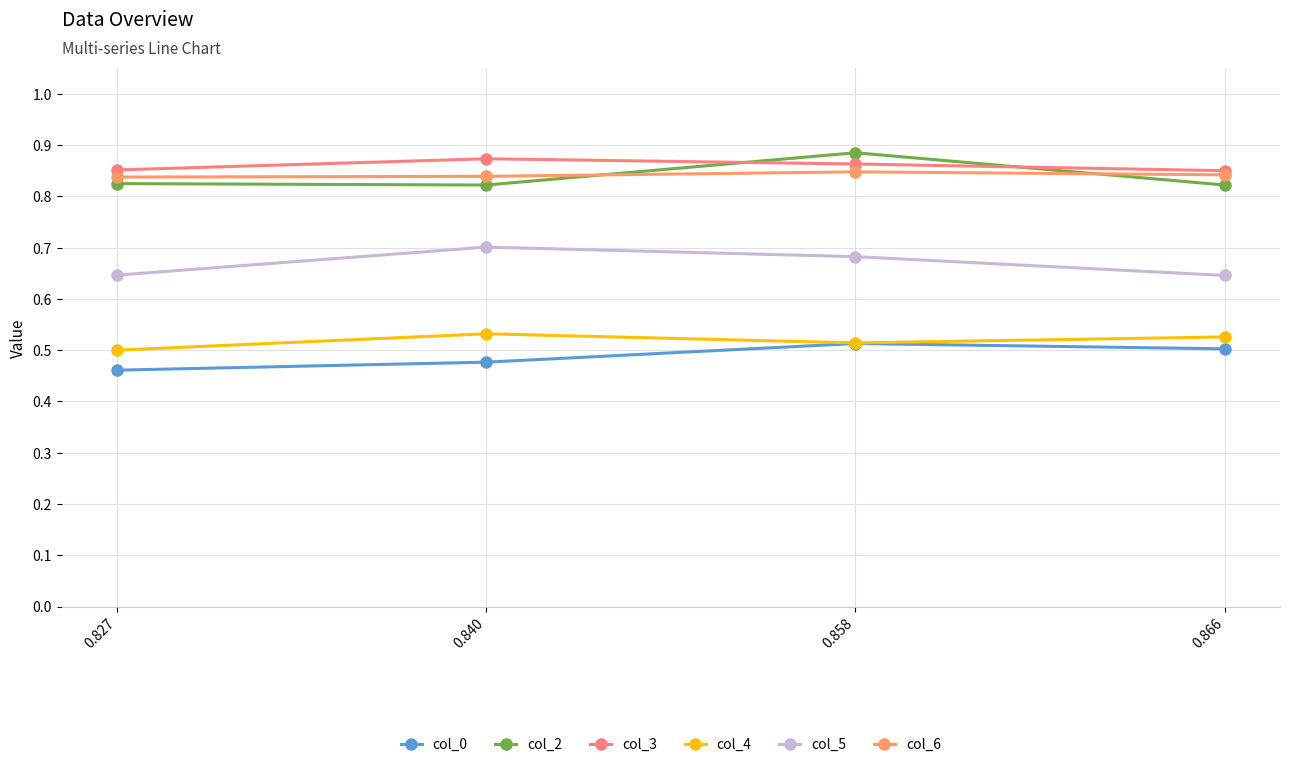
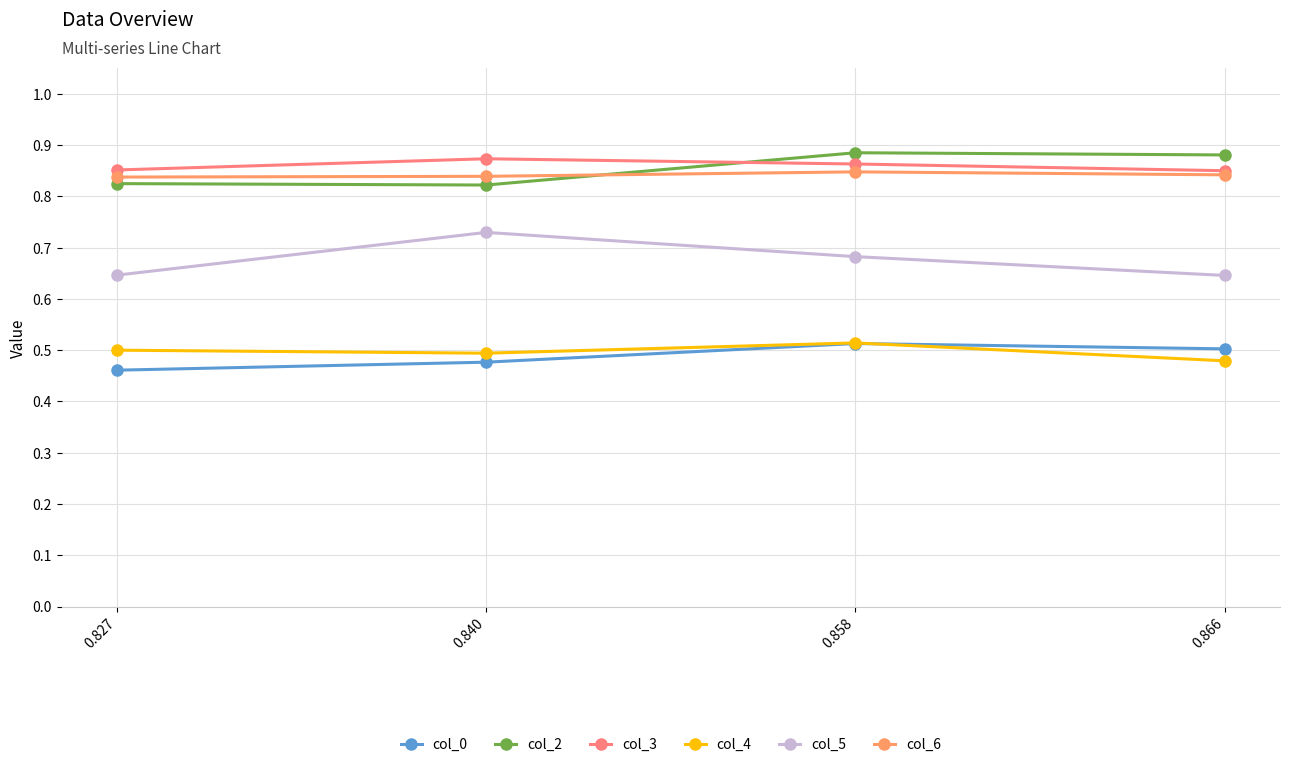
col_4, 0.840: 0.53 -> 0.49
col_5, 0.840: 0.70 -> 0.73
col_2, 0.866: 0.82 -> 0.88
col_4, 0.866: 0.53 -> 0.48
